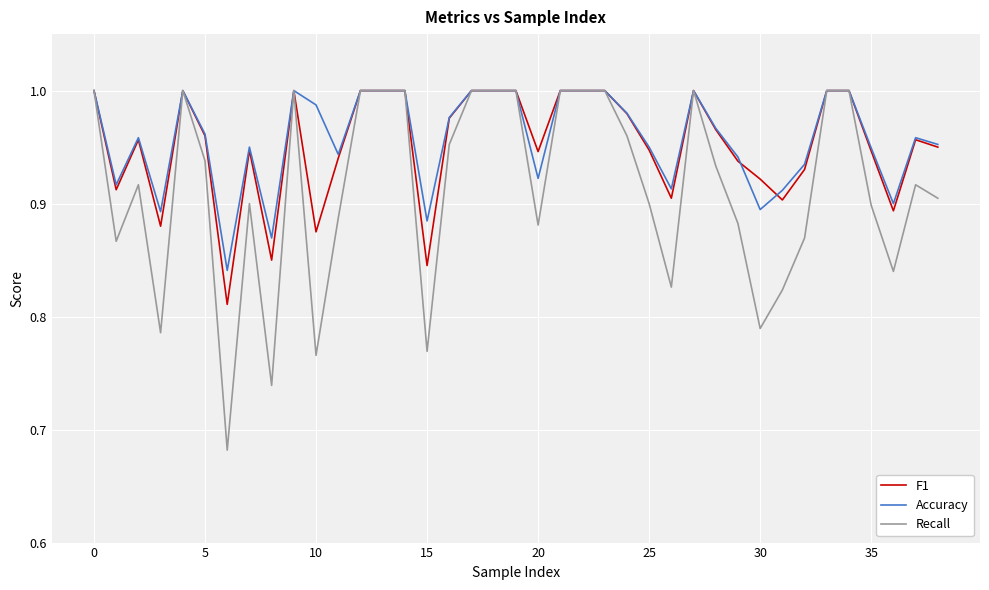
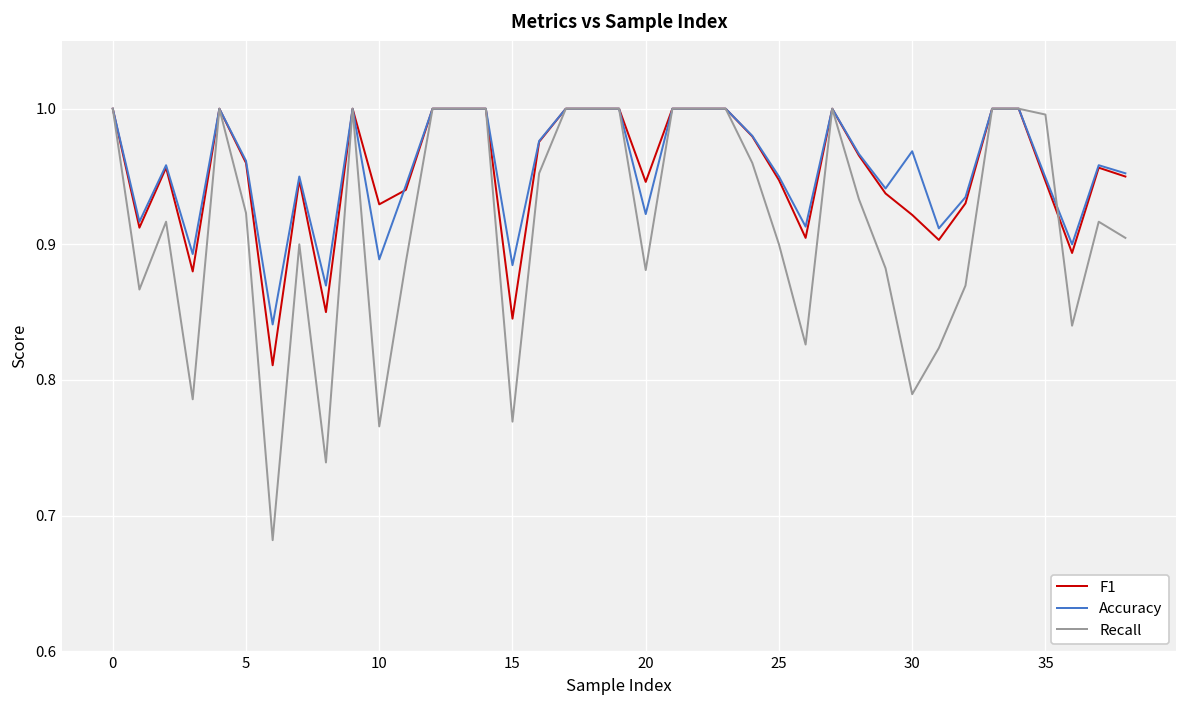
Recall, 5: 0.938 -> 0.923
F1, 10: 0.875 -> 0.929
Accuracy, 10: 0.987 -> 0.889
Accuracy, 30: 0.895 -> 0.969
Recall, 35: 0.899 -> 0.996
